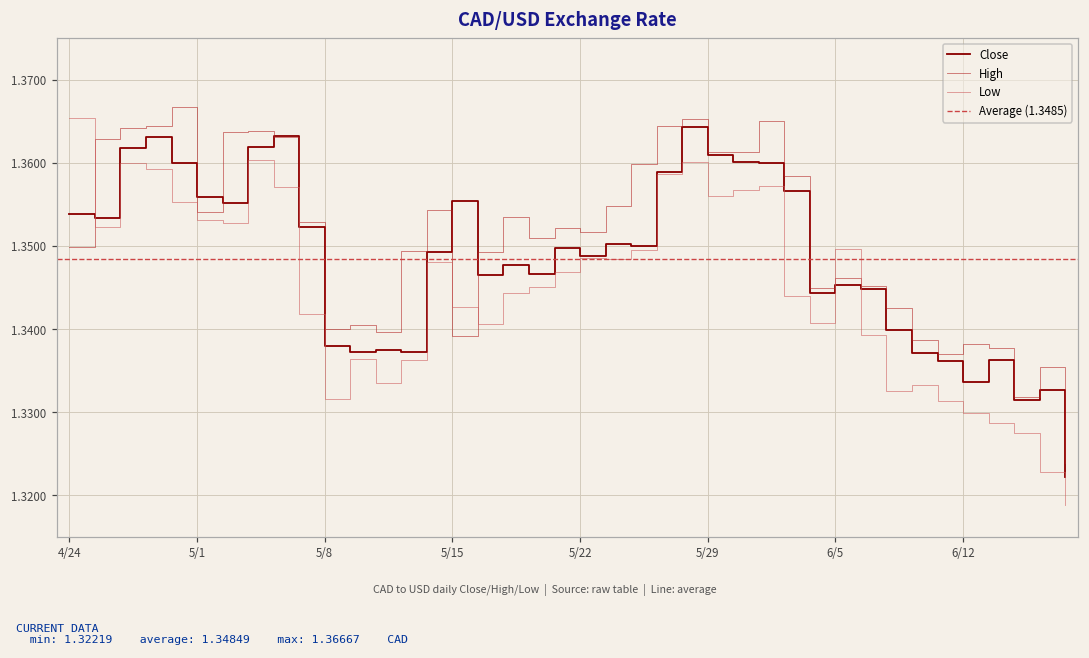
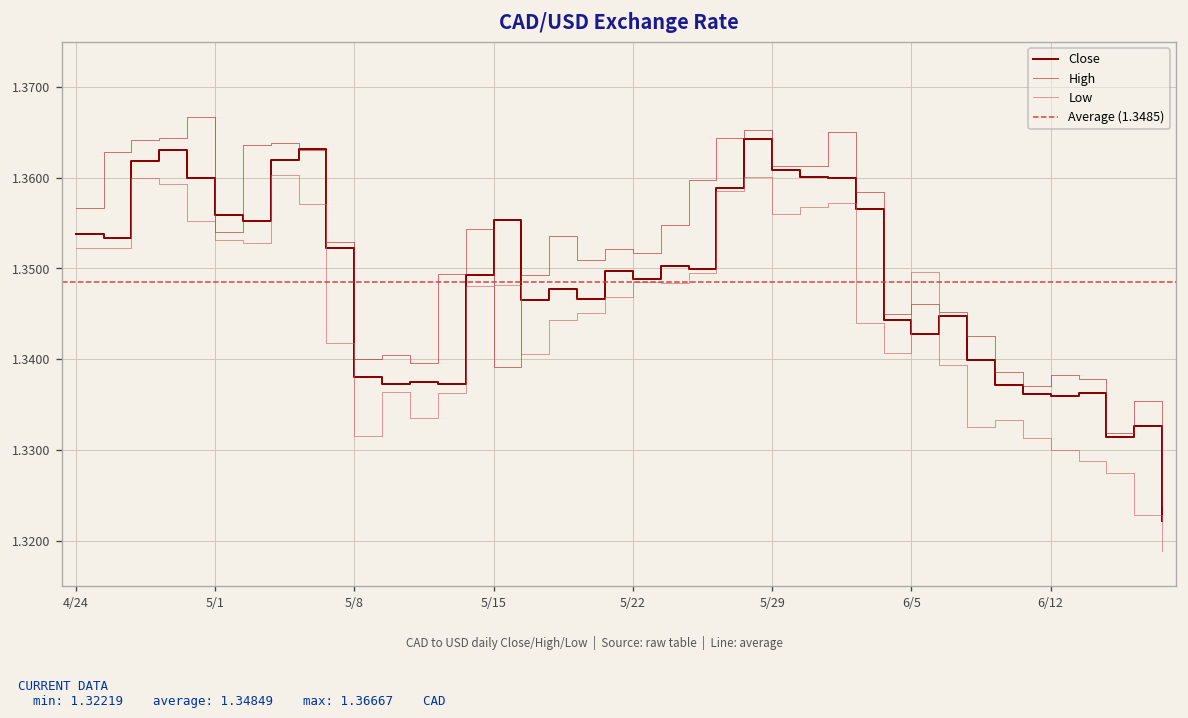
High, 4/24: 1.350 -> 1.357
Low, 4/24: 1.365 -> 1.352
Low, 5/15: 1.343 -> 1.348
Close, 6/5: 1.345 -> 1.343
Close, 6/12: 1.334 -> 1.336
